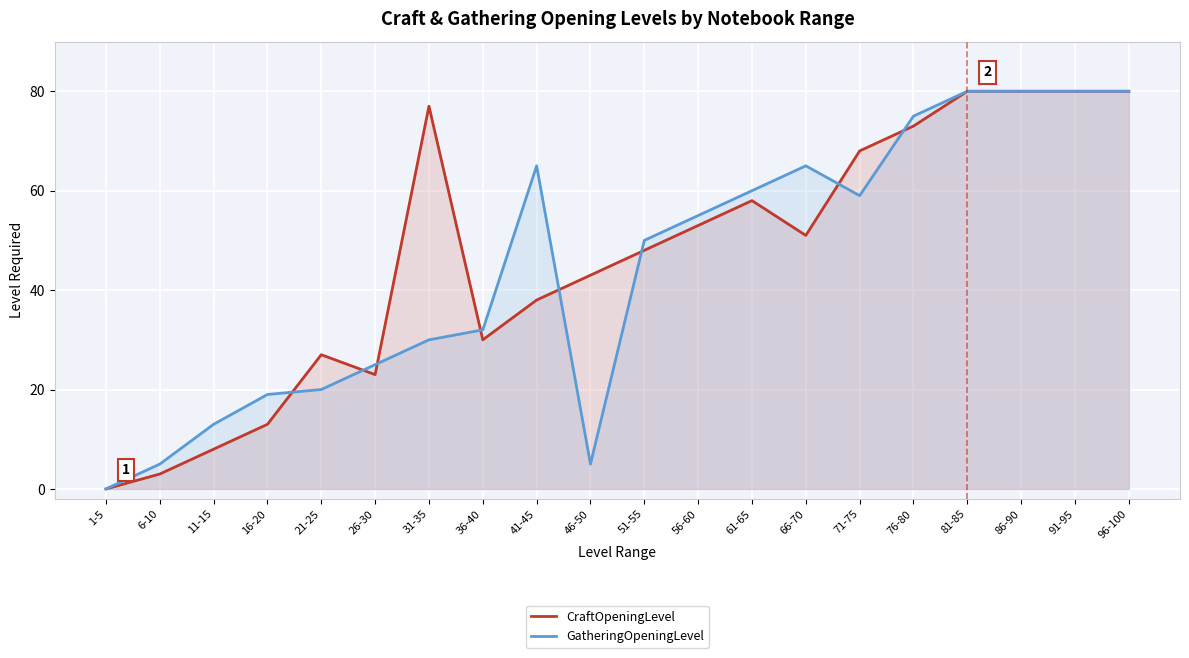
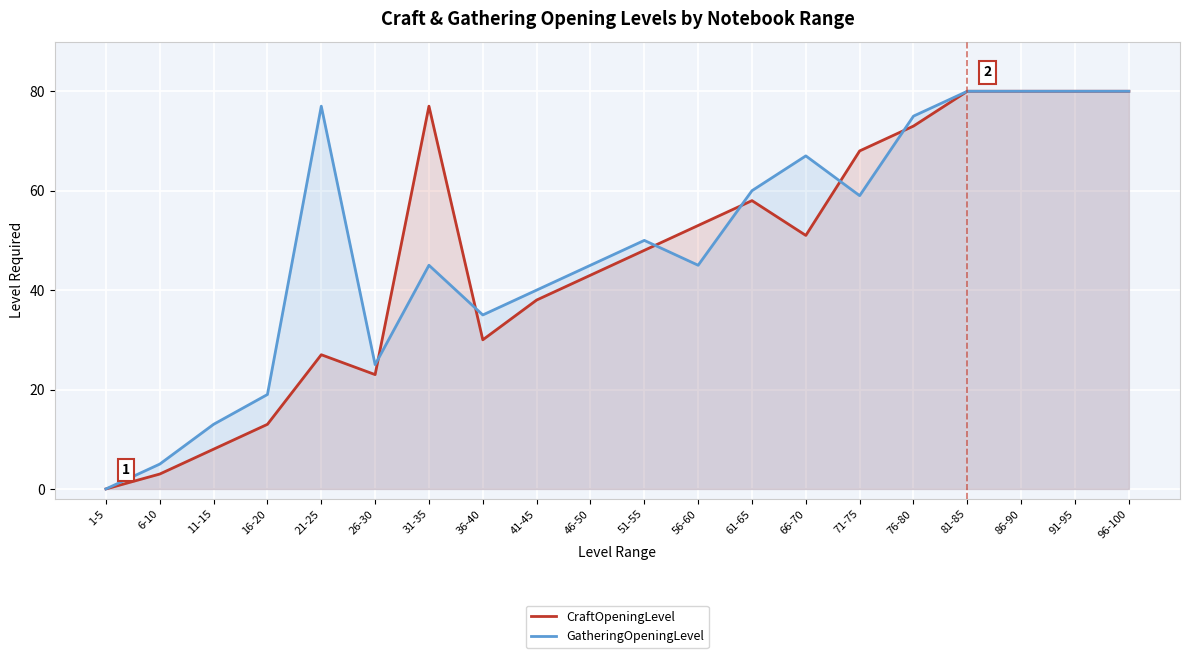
GatheringOpeningLevel, 21-25: 20 -> 77
GatheringOpeningLevel, 31-35: 30 -> 45
GatheringOpeningLevel, 36-40: 32 -> 35
GatheringOpeningLevel, 41-45: 65 -> 40
GatheringOpeningLevel, 46-50: 5 -> 45
GatheringOpeningLevel, 56-60: 55 -> 45
GatheringOpeningLevel, 66-70: 65 -> 67
